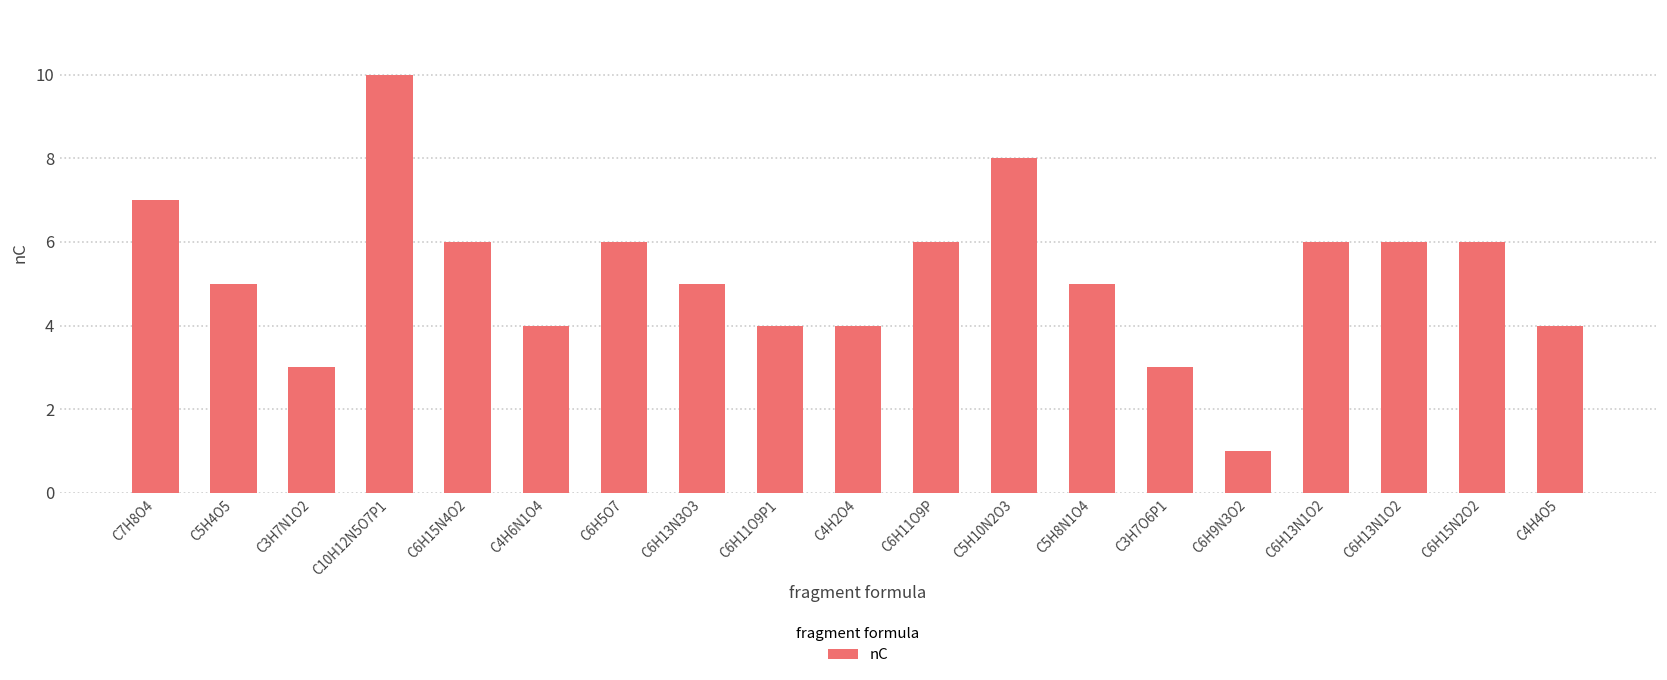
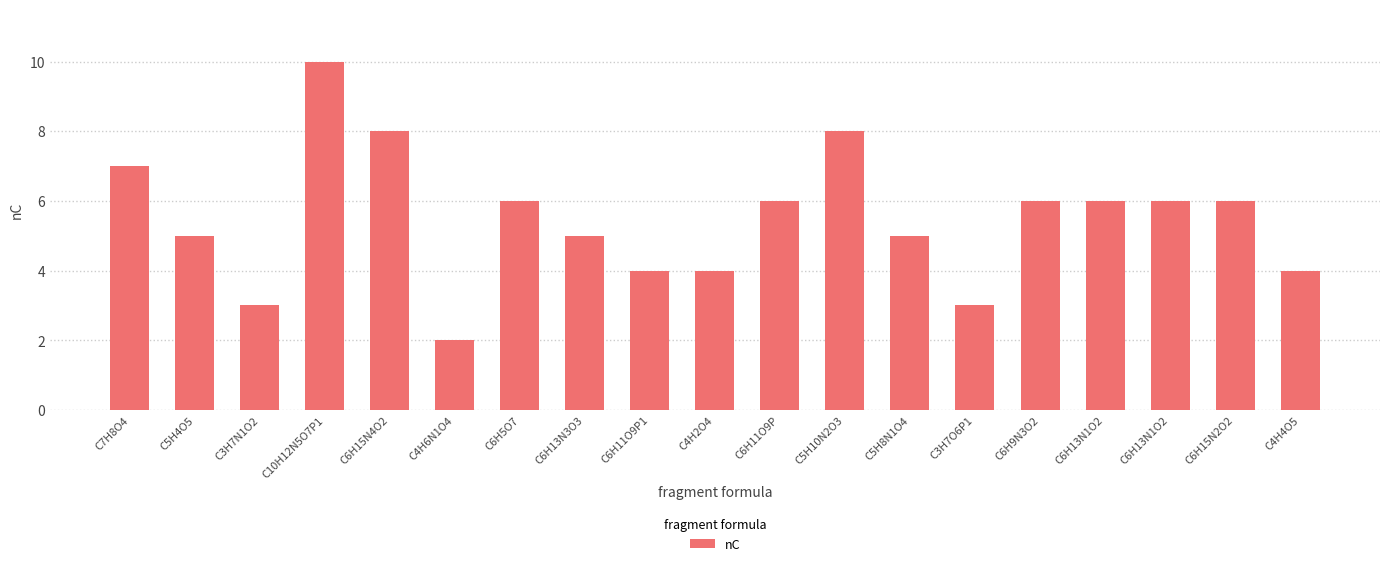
C6H15N4O2: 6 -> 8
C4H6N1O4: 4 -> 2
C6H9N3O2: 1 -> 6
